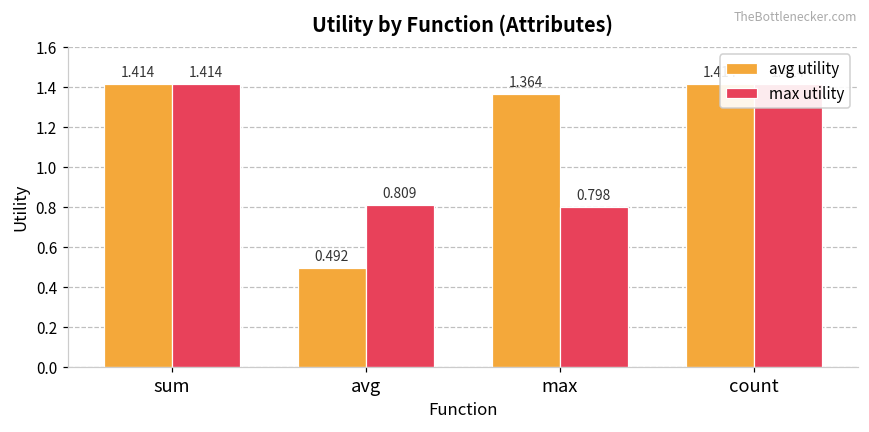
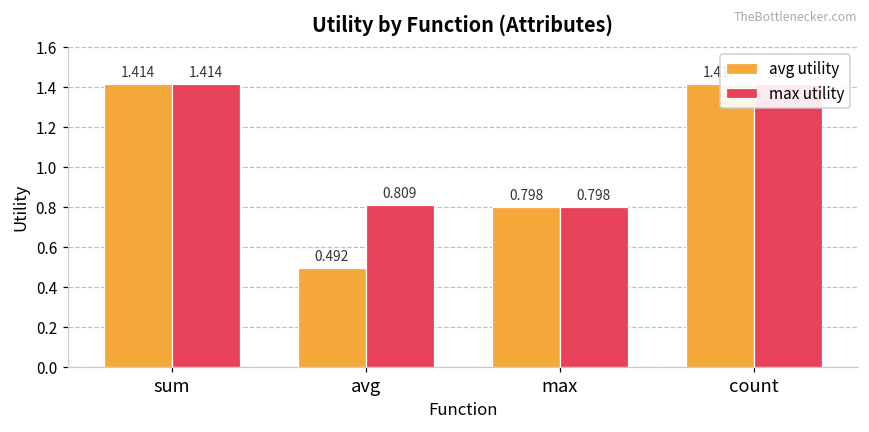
avg utility, max: 1.364 -> 0.798
